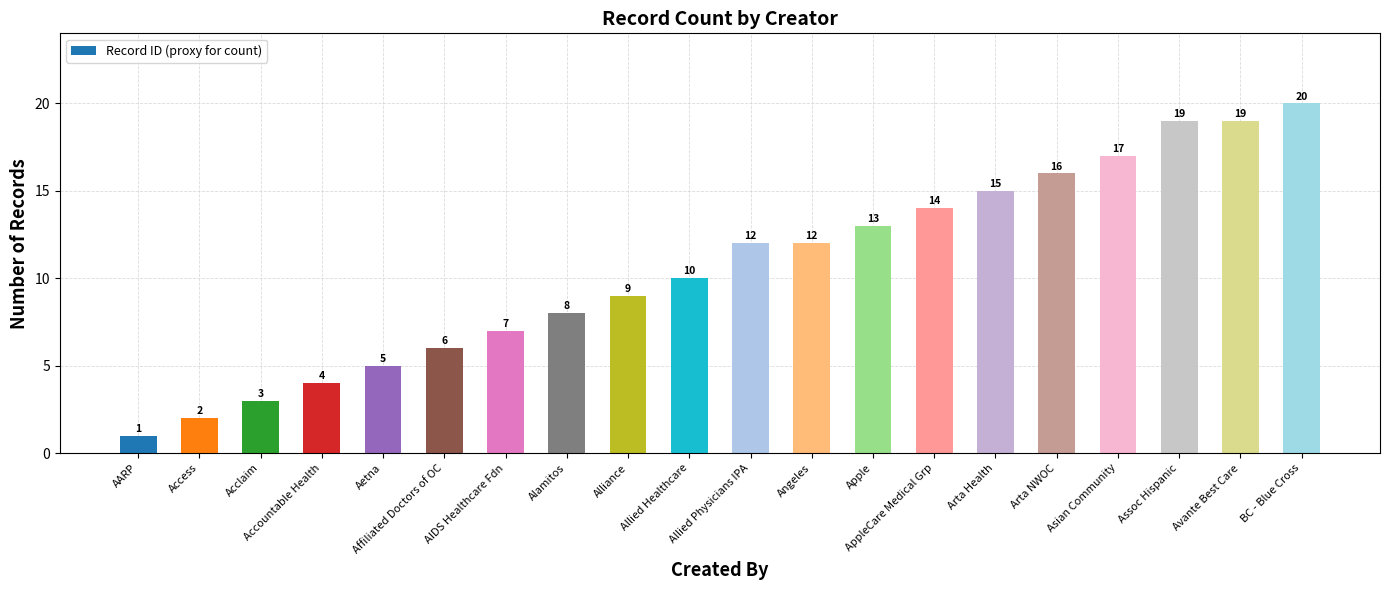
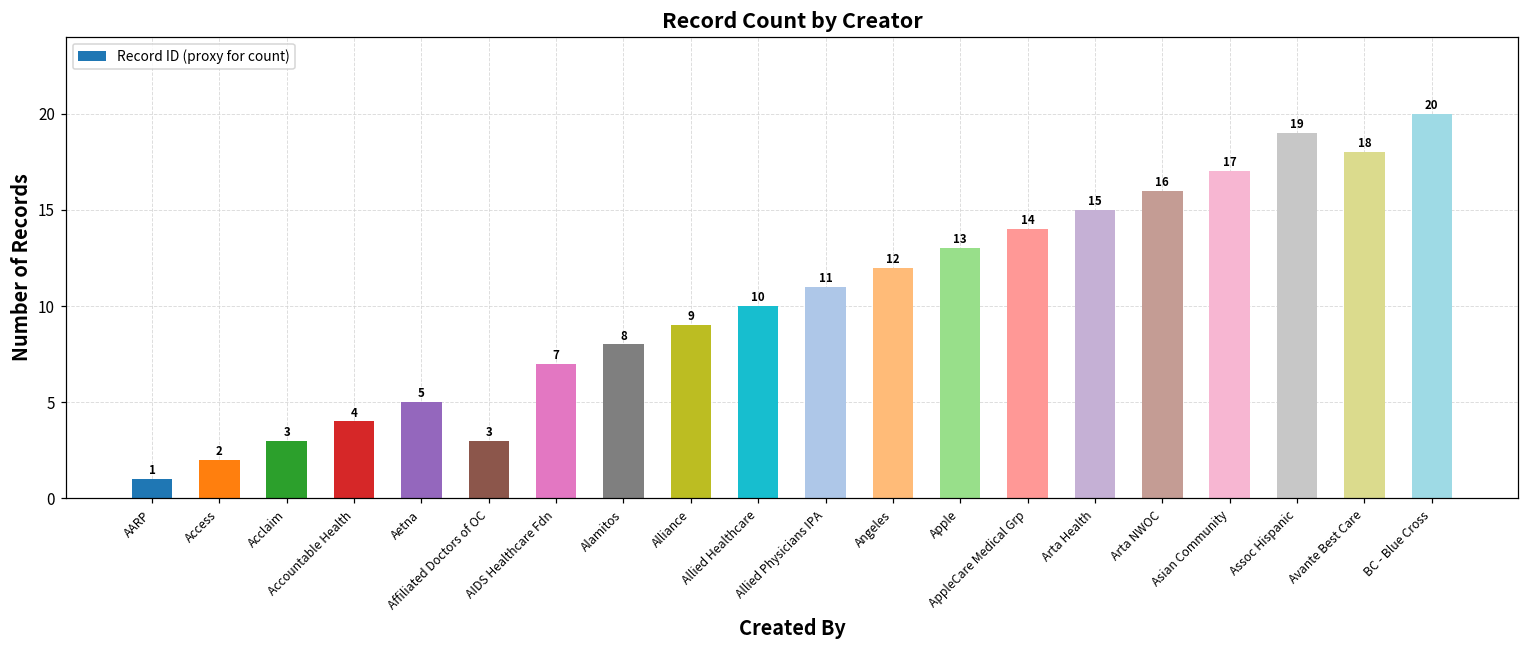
Affiliated Doctors of OC: 6 -> 3
Allied Physicians IPA: 12 -> 11
Avante Best Care: 19 -> 18
